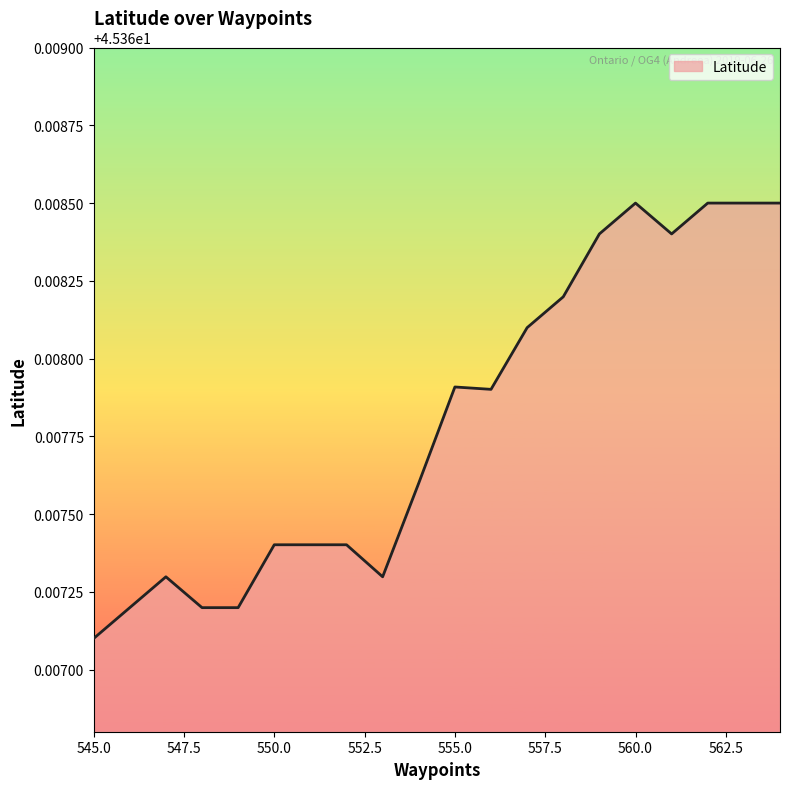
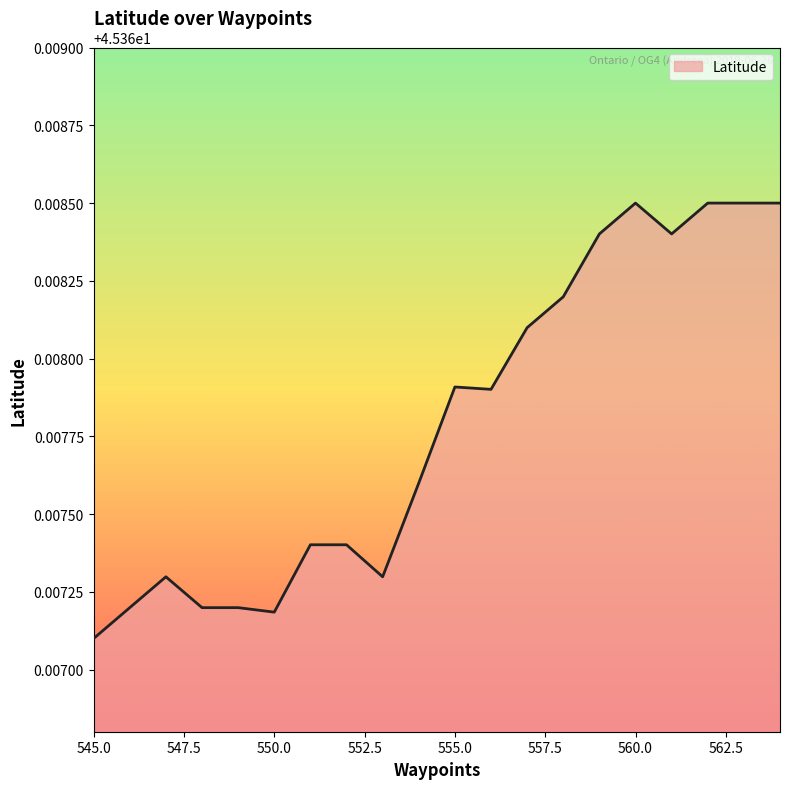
550.0: 45.36740 -> 45.36718
